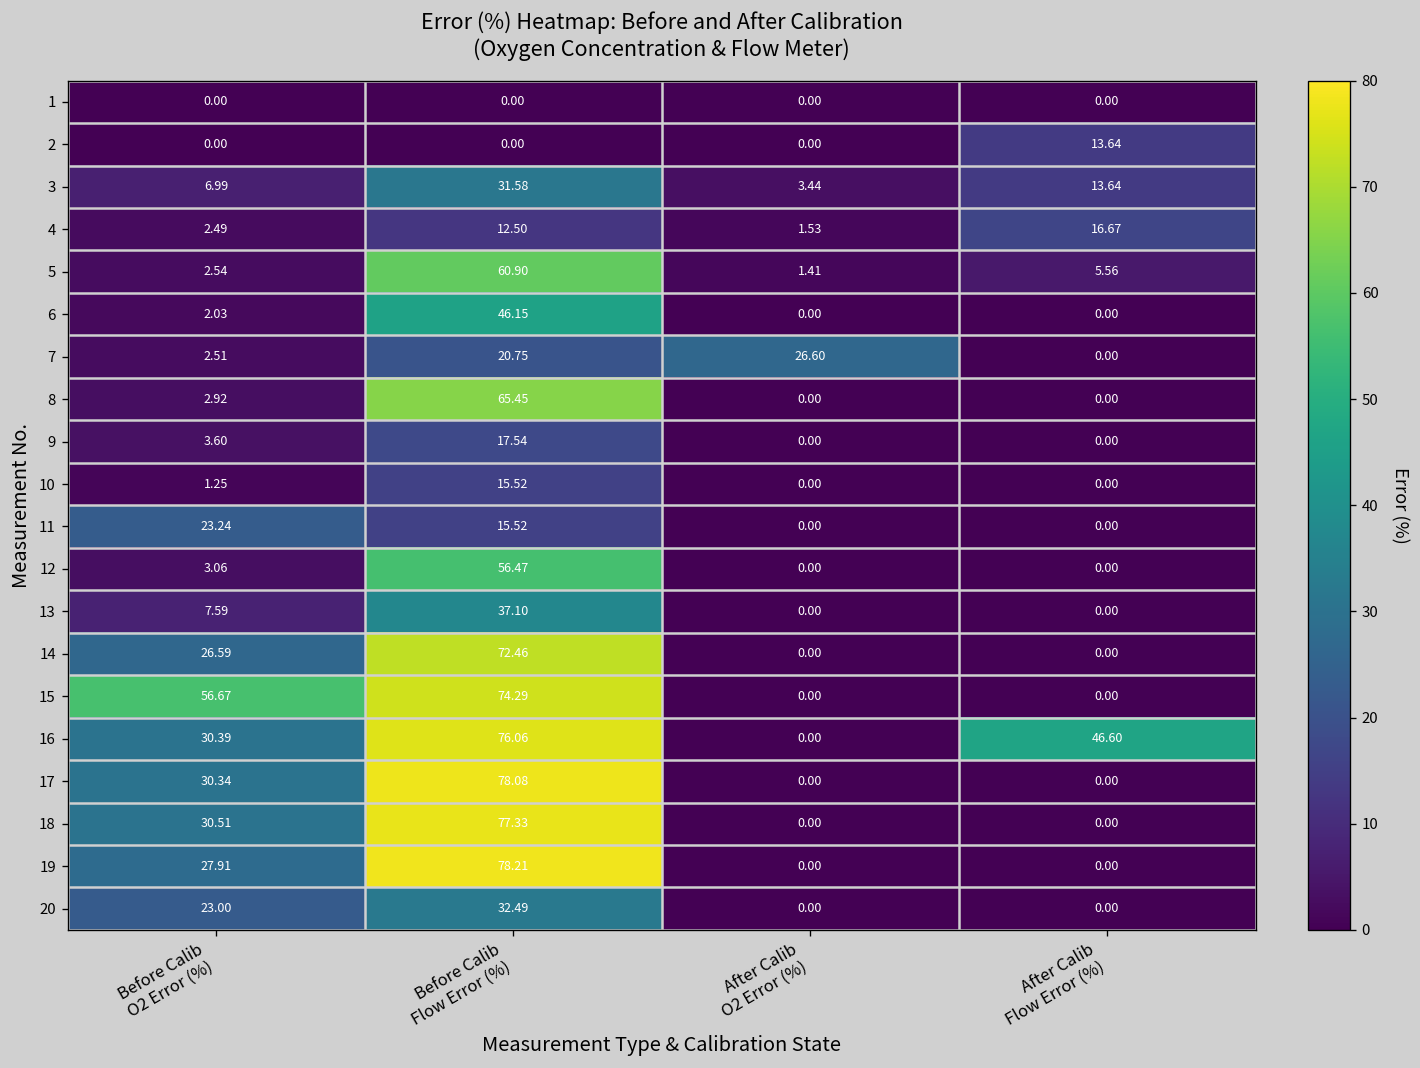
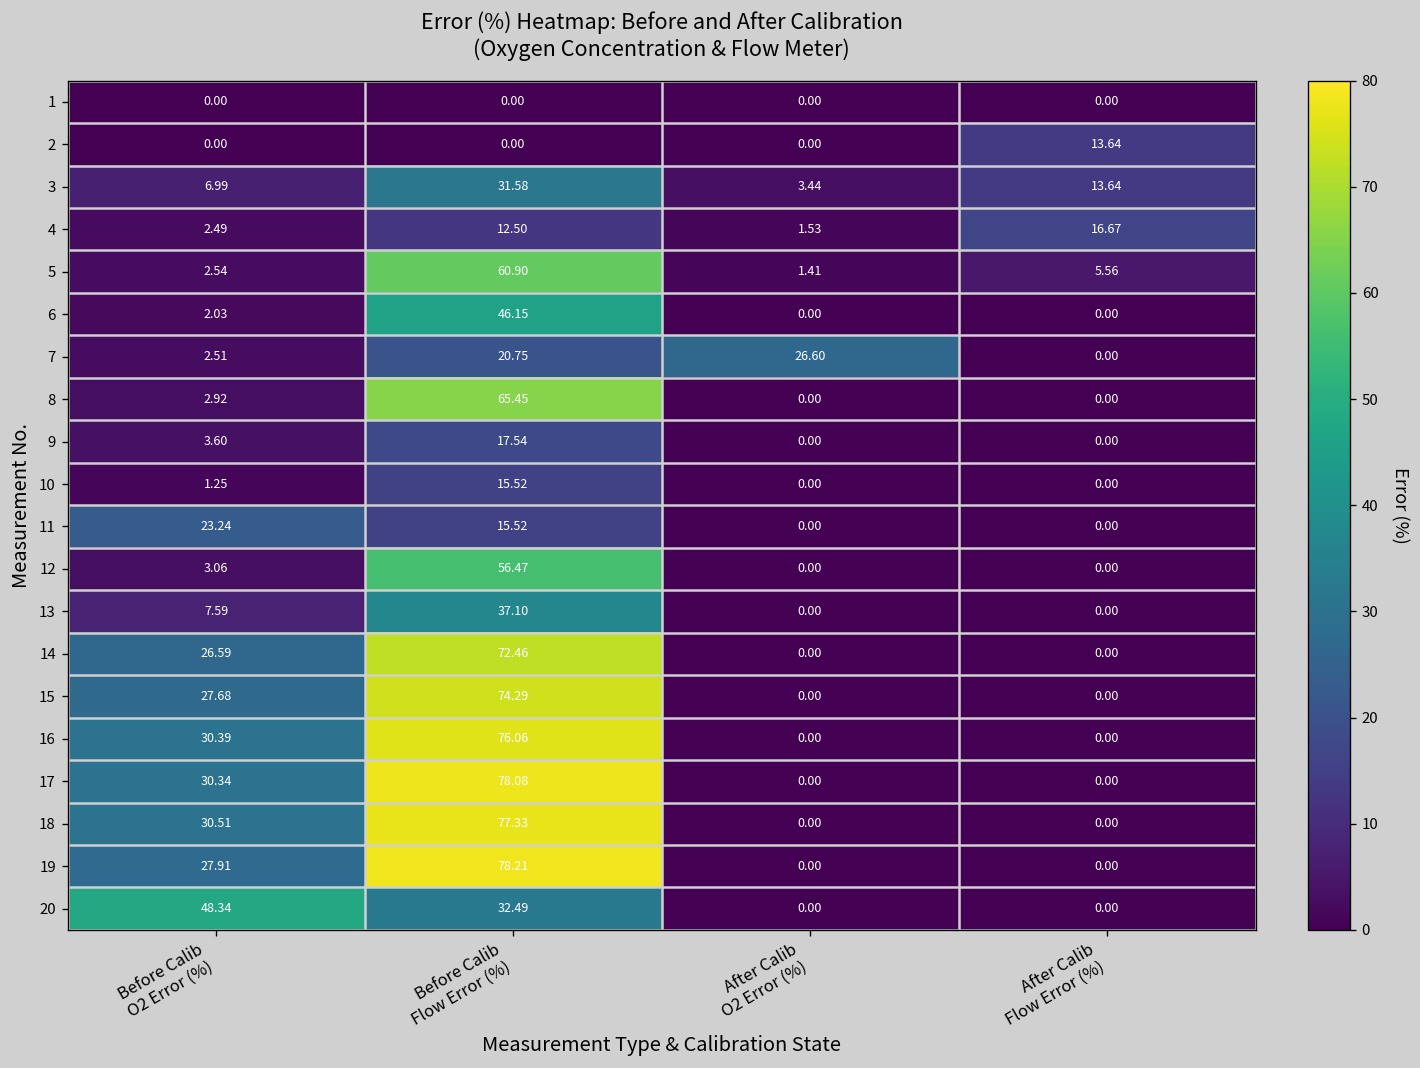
15, Before Calib O2 Error (%): 56.67 -> 27.68
16, After Calib Flow Error (%): 46.60 -> 0.00
20, Before Calib O2 Error (%): 23.00 -> 48.34
